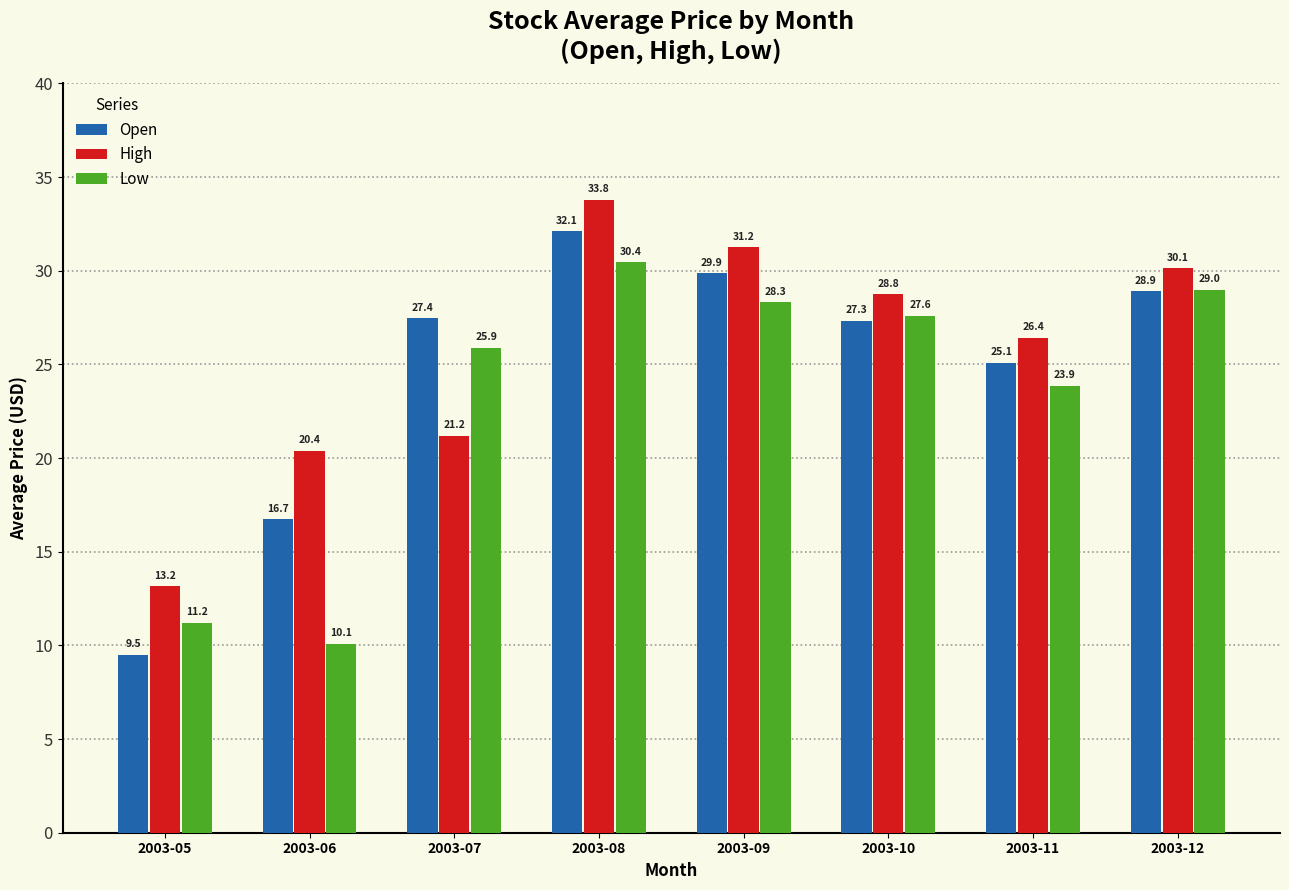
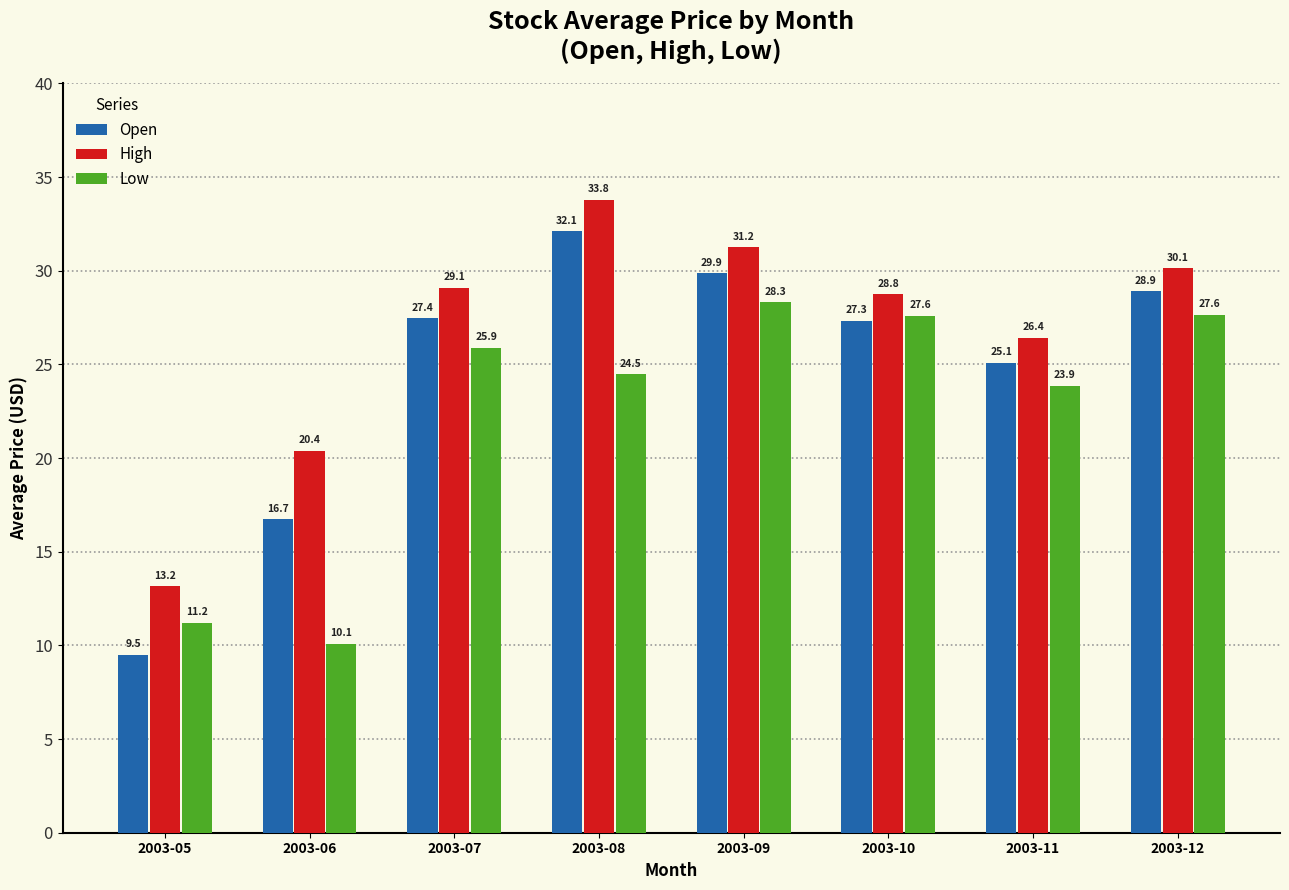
High, 2003-07: 21.2 -> 29.1
Low, 2003-08: 30.4 -> 24.5
Low, 2003-12: 29.0 -> 27.6
